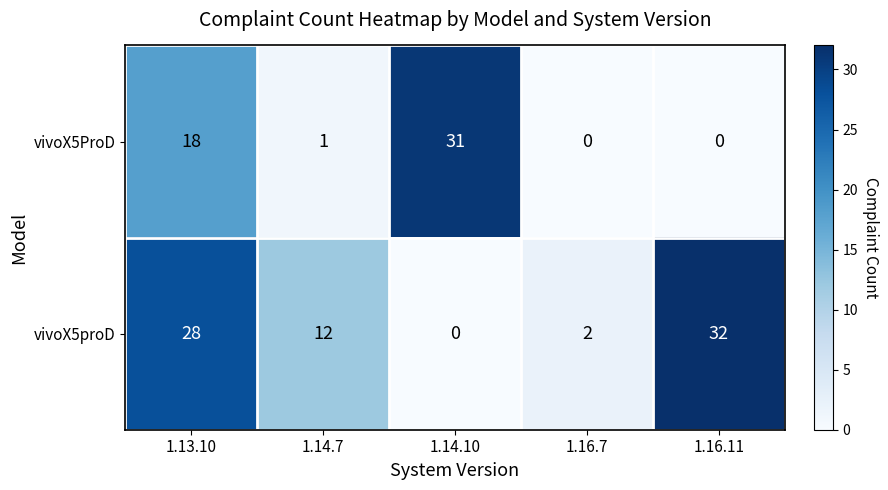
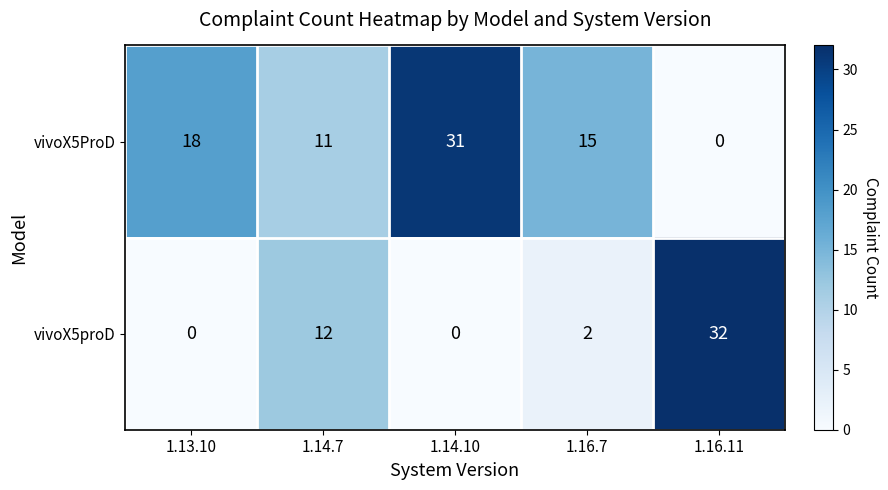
vivoX5ProD, 1.14.7: 1 -> 11
vivoX5ProD, 1.16.7: 0 -> 15
vivoX5proD, 1.13.10: 28 -> 0
